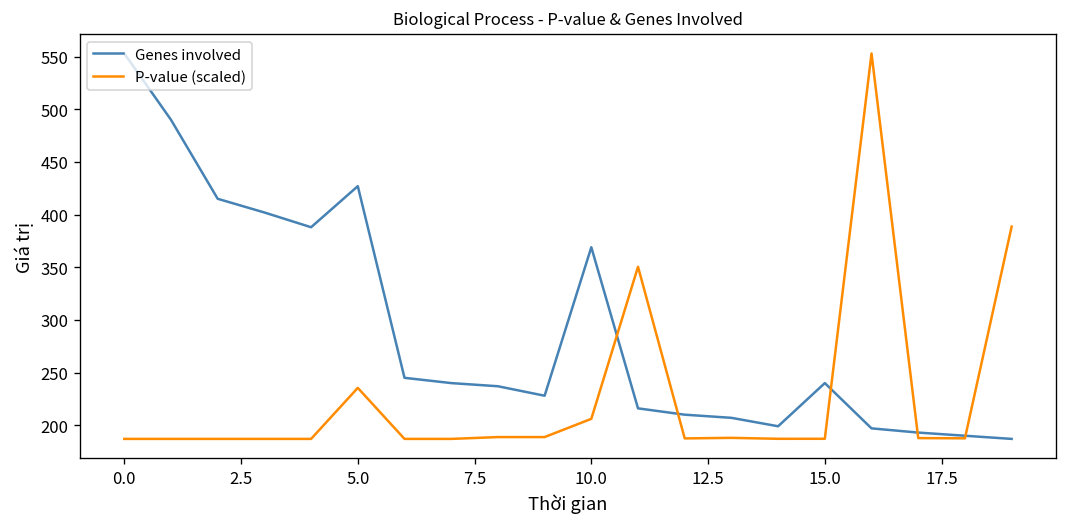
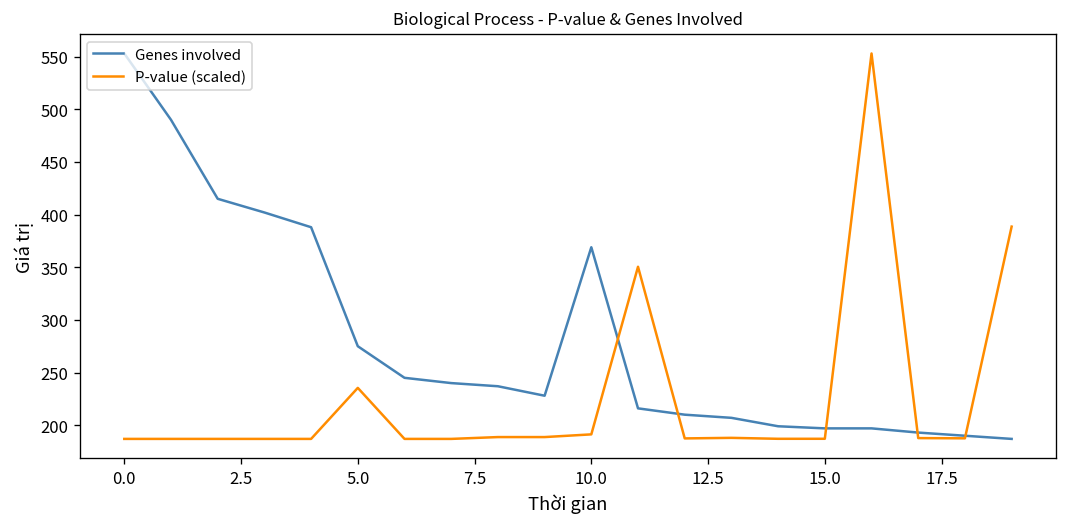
Genes involved, 5.0: 430 -> 280
P-value (scaled), 10.0: 210 -> 190
Genes involved, 15.0: 240 -> 200
